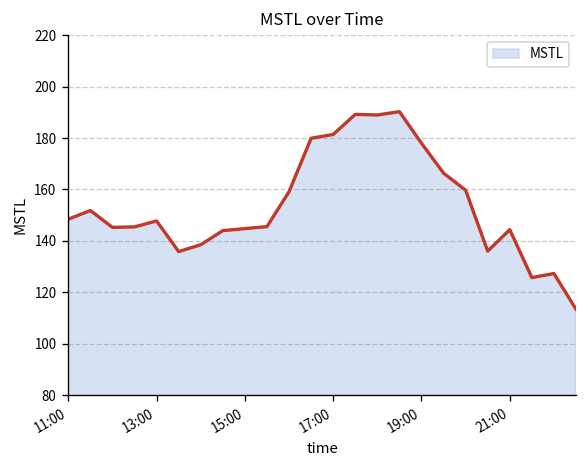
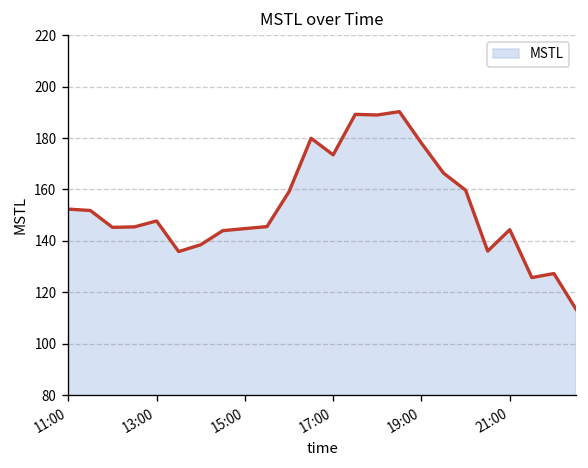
11:00: 148 -> 152
17:00: 181 -> 173
